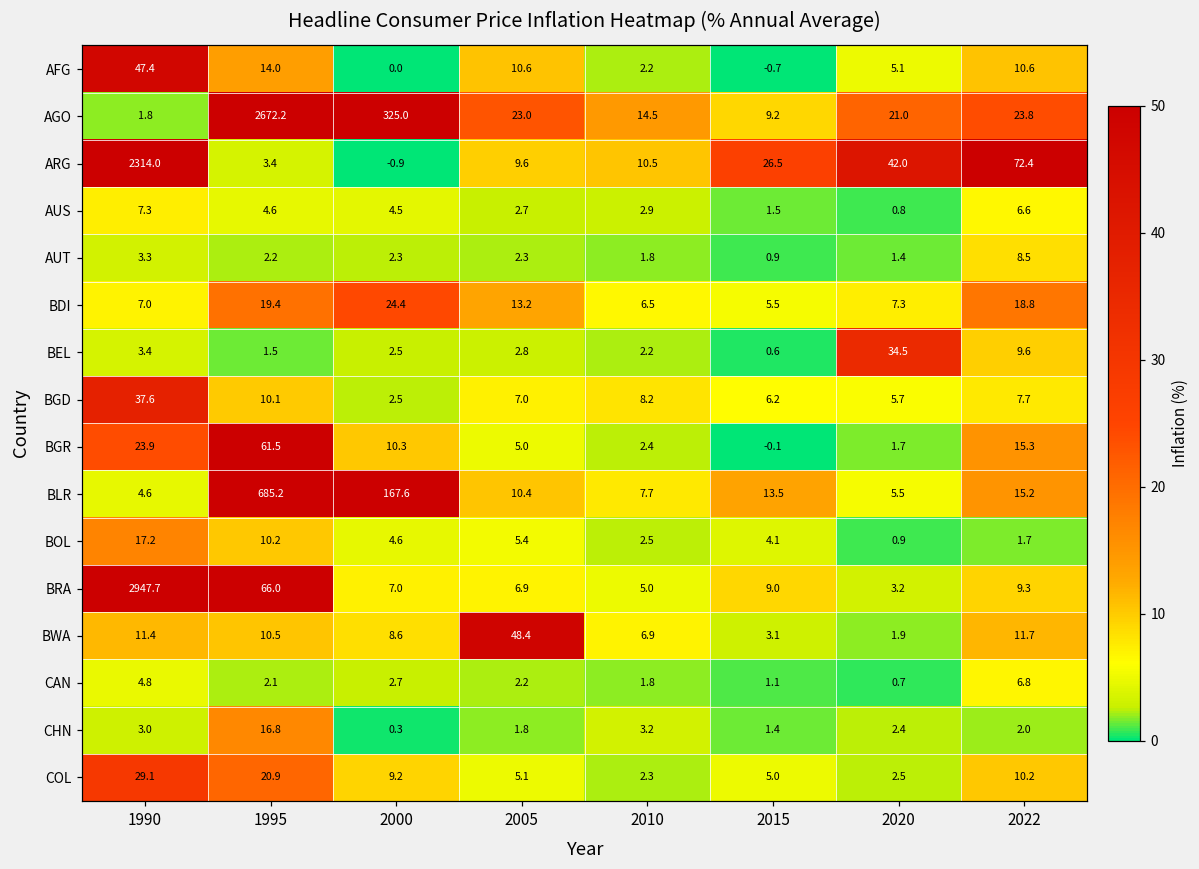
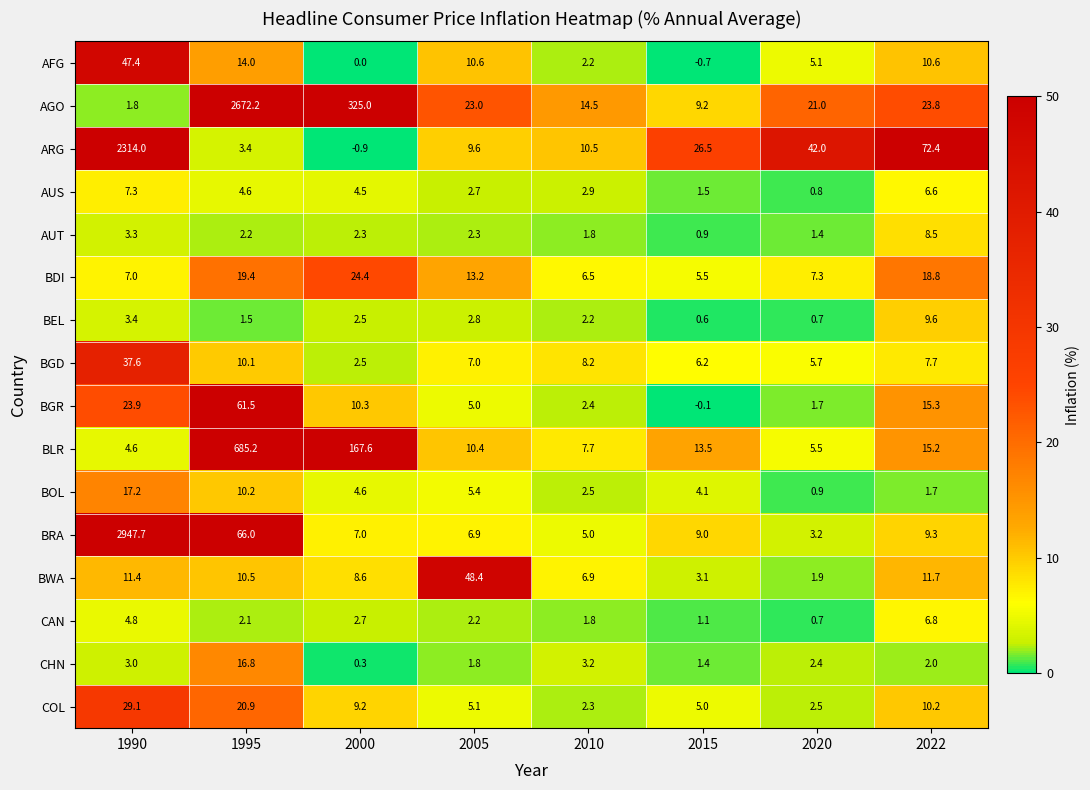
BEL, 2020: 34.5 -> 0.7
